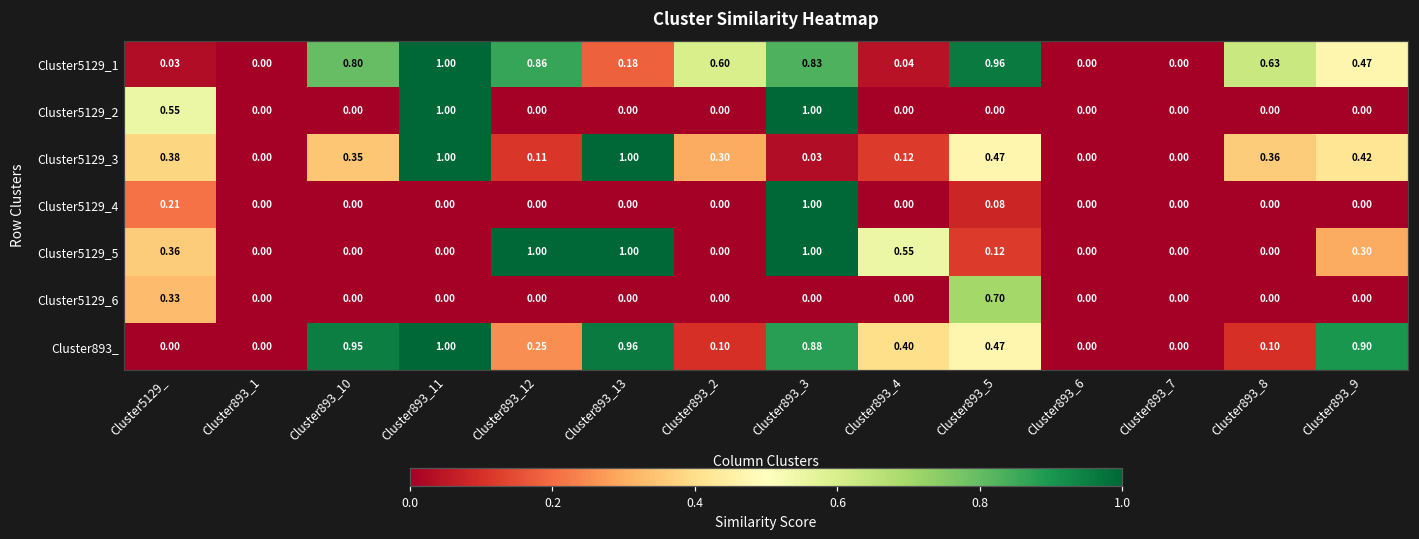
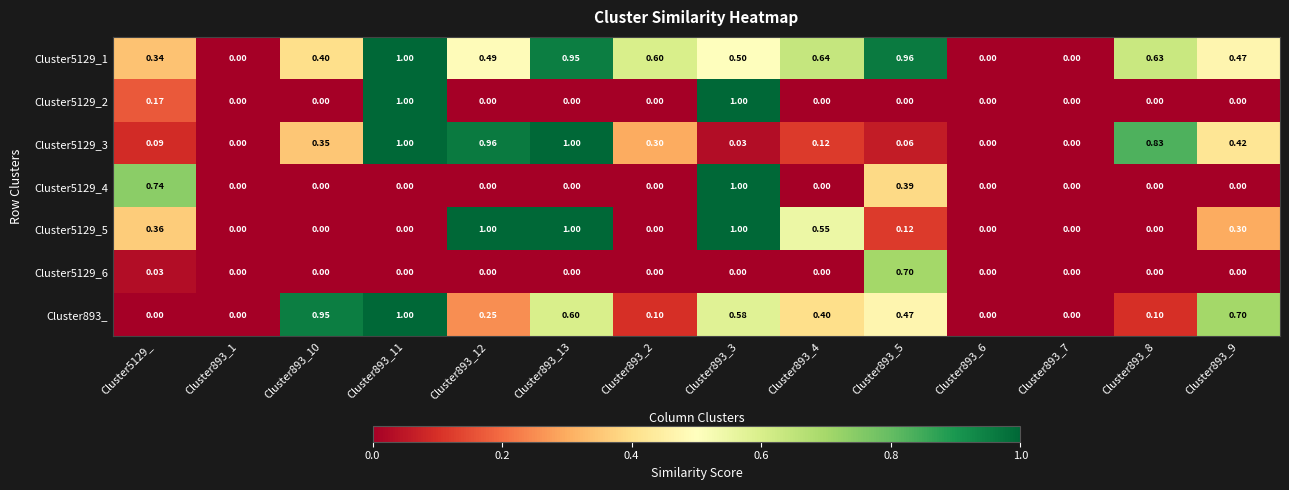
Cluster5129_1, Cluster5129_: 0.03 -> 0.34
Cluster5129_1, Cluster893_10: 0.80 -> 0.40
Cluster5129_1, Cluster893_12: 0.86 -> 0.49
Cluster5129_1, Cluster893_13: 0.18 -> 0.95
Cluster5129_1, Cluster893_3: 0.83 -> 0.50
Cluster5129_1, Cluster893_4: 0.04 -> 0.64
Cluster5129_2, Cluster5129_: 0.55 -> 0.17
Cluster5129_3, Cluster5129_: 0.38 -> 0.09
Cluster5129_3, Cluster893_12: 0.11 -> 0.96
Cluster5129_3, Cluster893_5: 0.47 -> 0.06
Cluster5129_3, Cluster893_8: 0.36 -> 0.83
Cluster5129_4, Cluster5129_: 0.21 -> 0.74
Cluster5129_4, Cluster893_5: 0.08 -> 0.39
Cluster5129_6, Cluster5129_: 0.33 -> 0.03
Cluster893_, Cluster893_13: 0.96 -> 0.60
Cluster893_, Cluster893_3: 0.88 -> 0.58
Cluster893_, Cluster893_9: 0.90 -> 0.70
